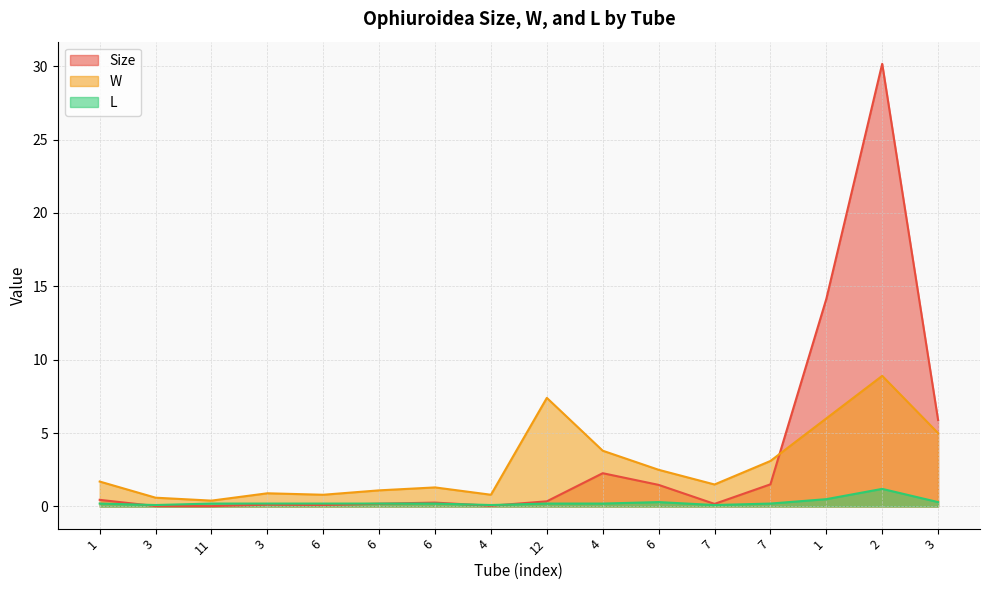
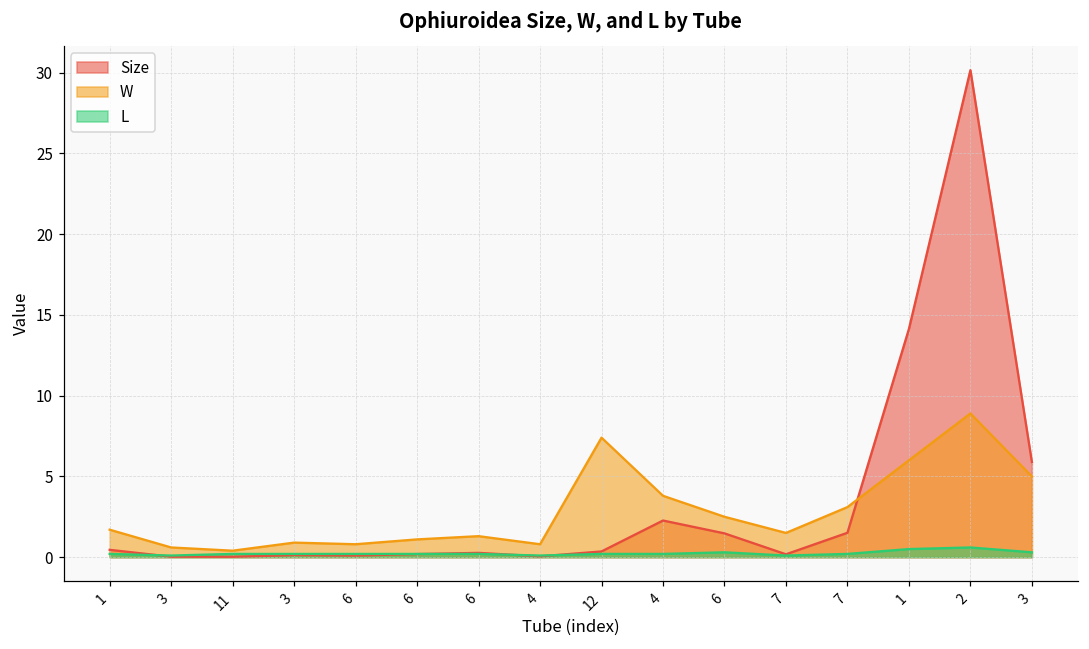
L, 2: 1.2 -> 0.6
